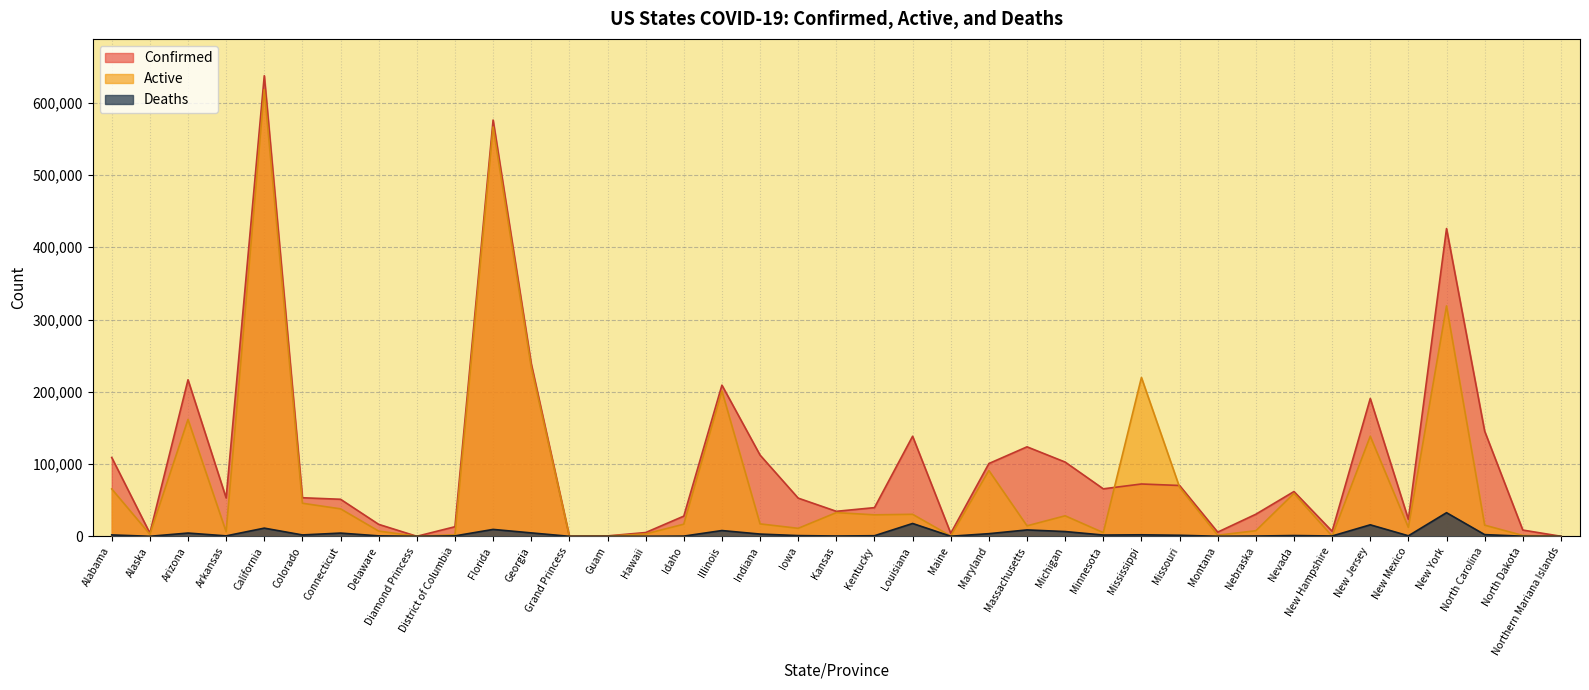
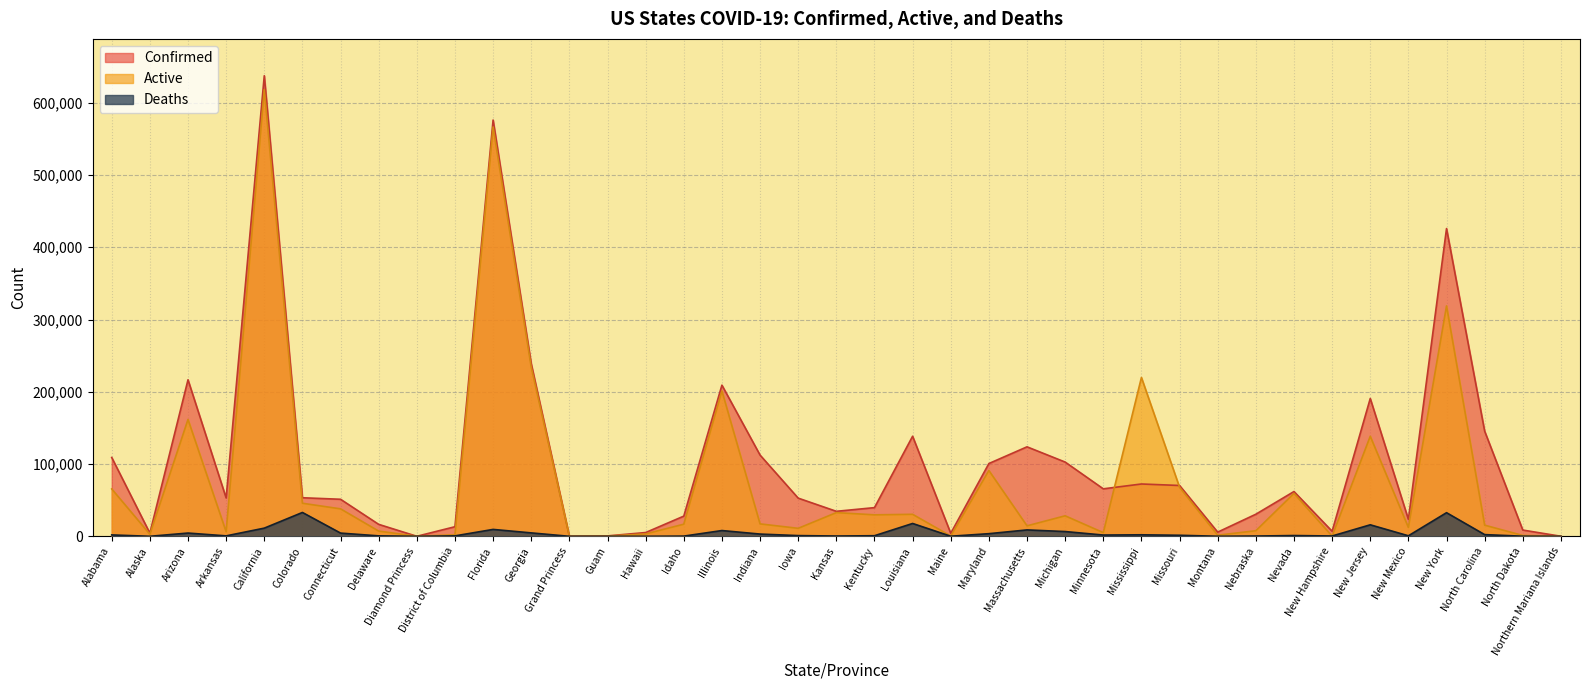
Deaths, Colorado: 0 -> 30,000
